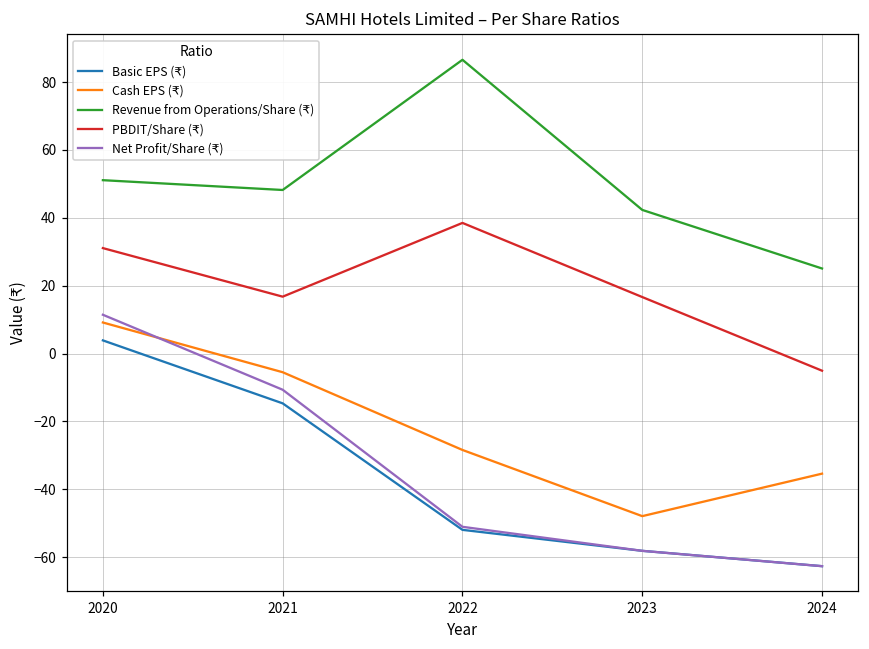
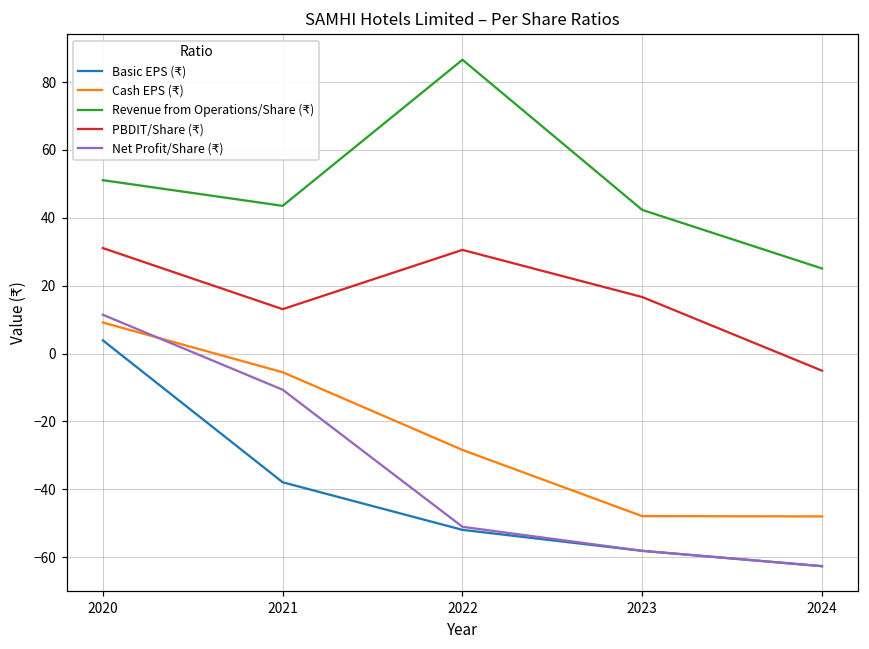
Basic EPS (₹), 2021: -15 -> -38
Revenue from Operations/Share (₹), 2021: 48 -> 44
PBDIT/Share (₹), 2021: 17 -> 13
PBDIT/Share (₹), 2022: 38 -> 31
Cash EPS (₹), 2024: -35 -> -48
